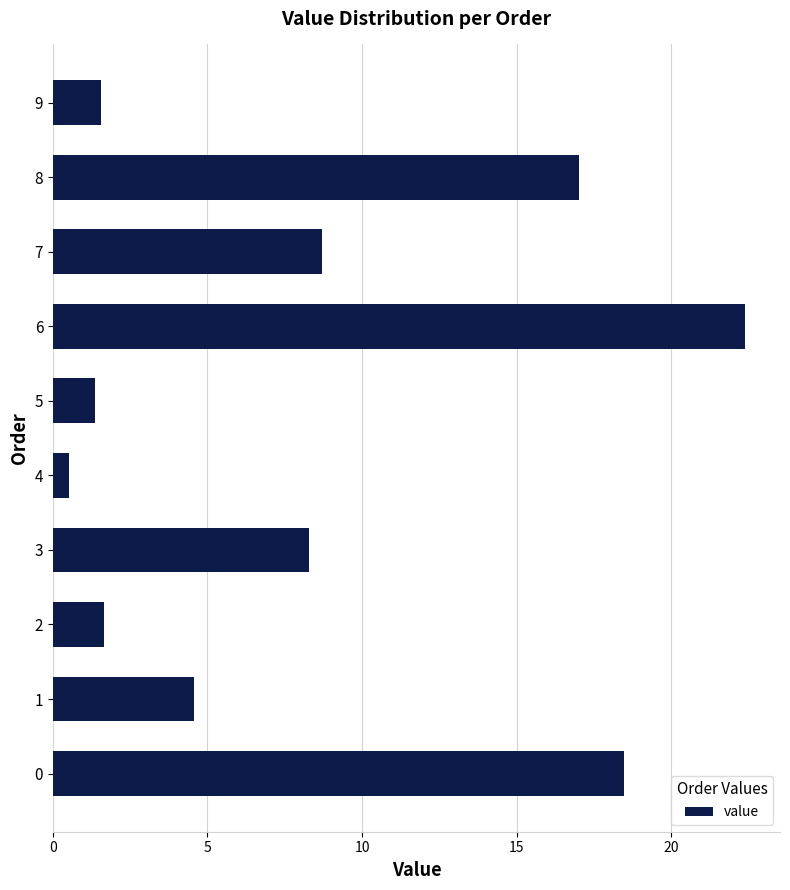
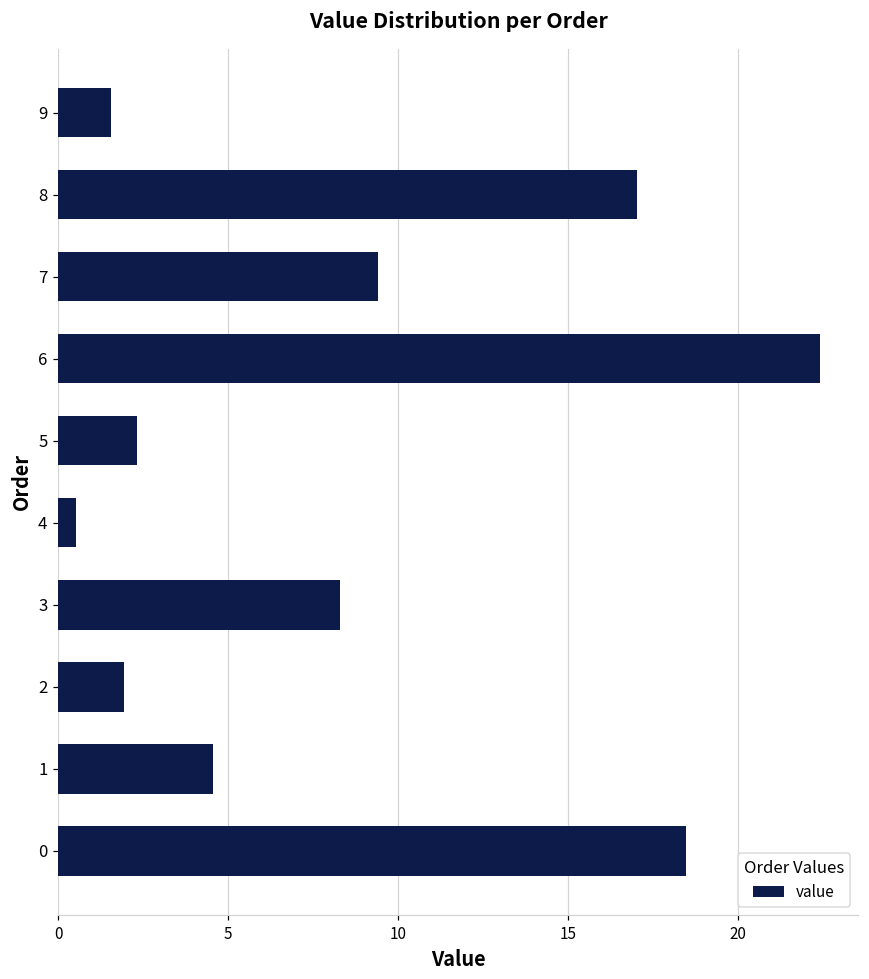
7: 8.7 -> 9.4
5: 1.4 -> 2.3
2: 1.6 -> 1.9
